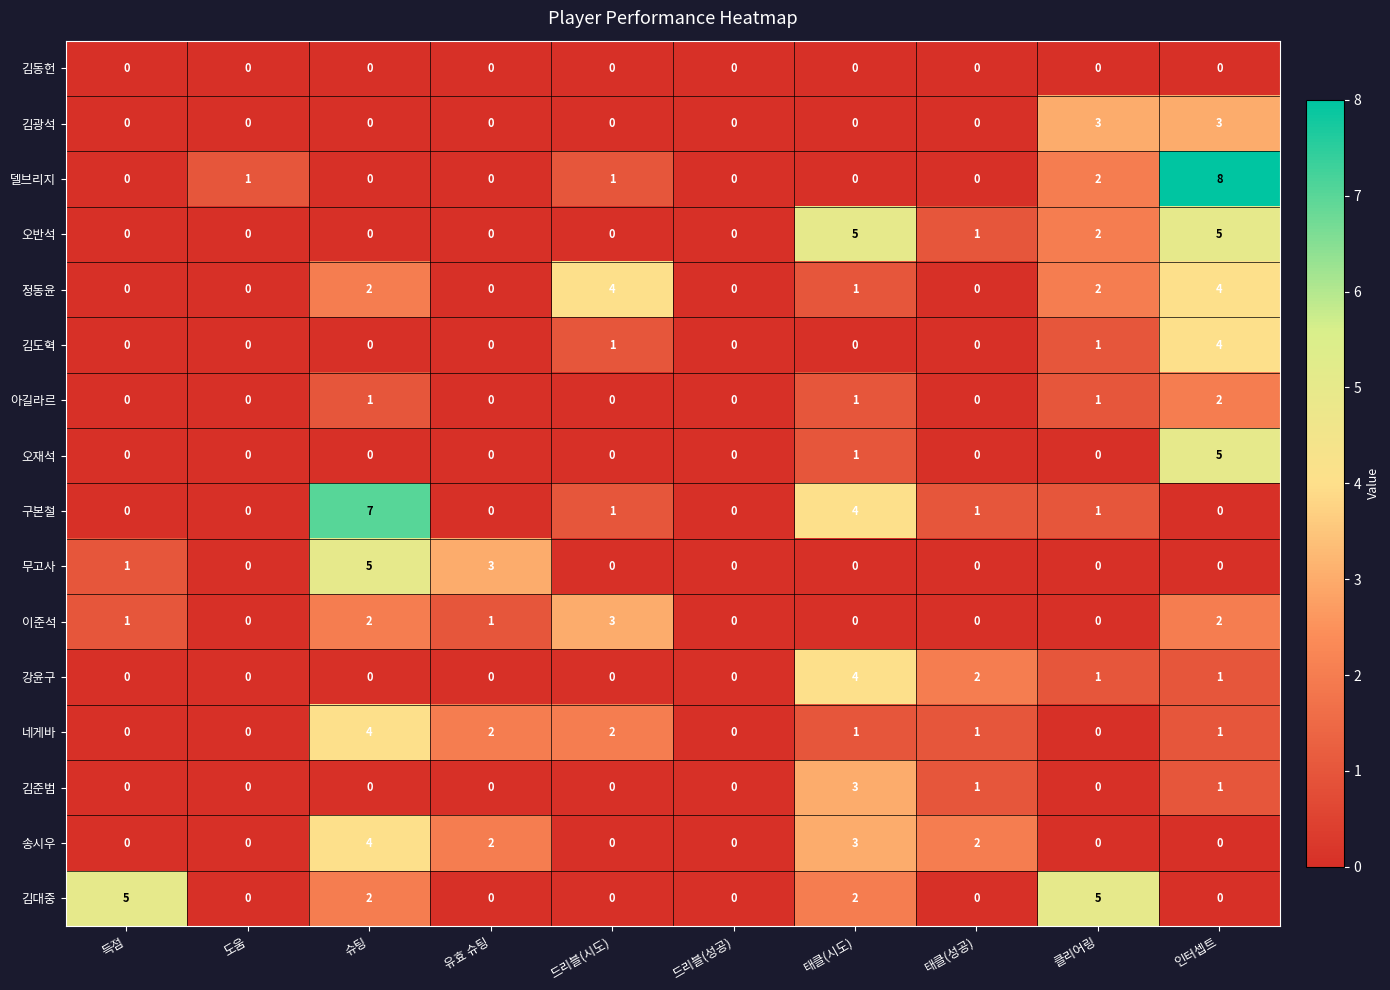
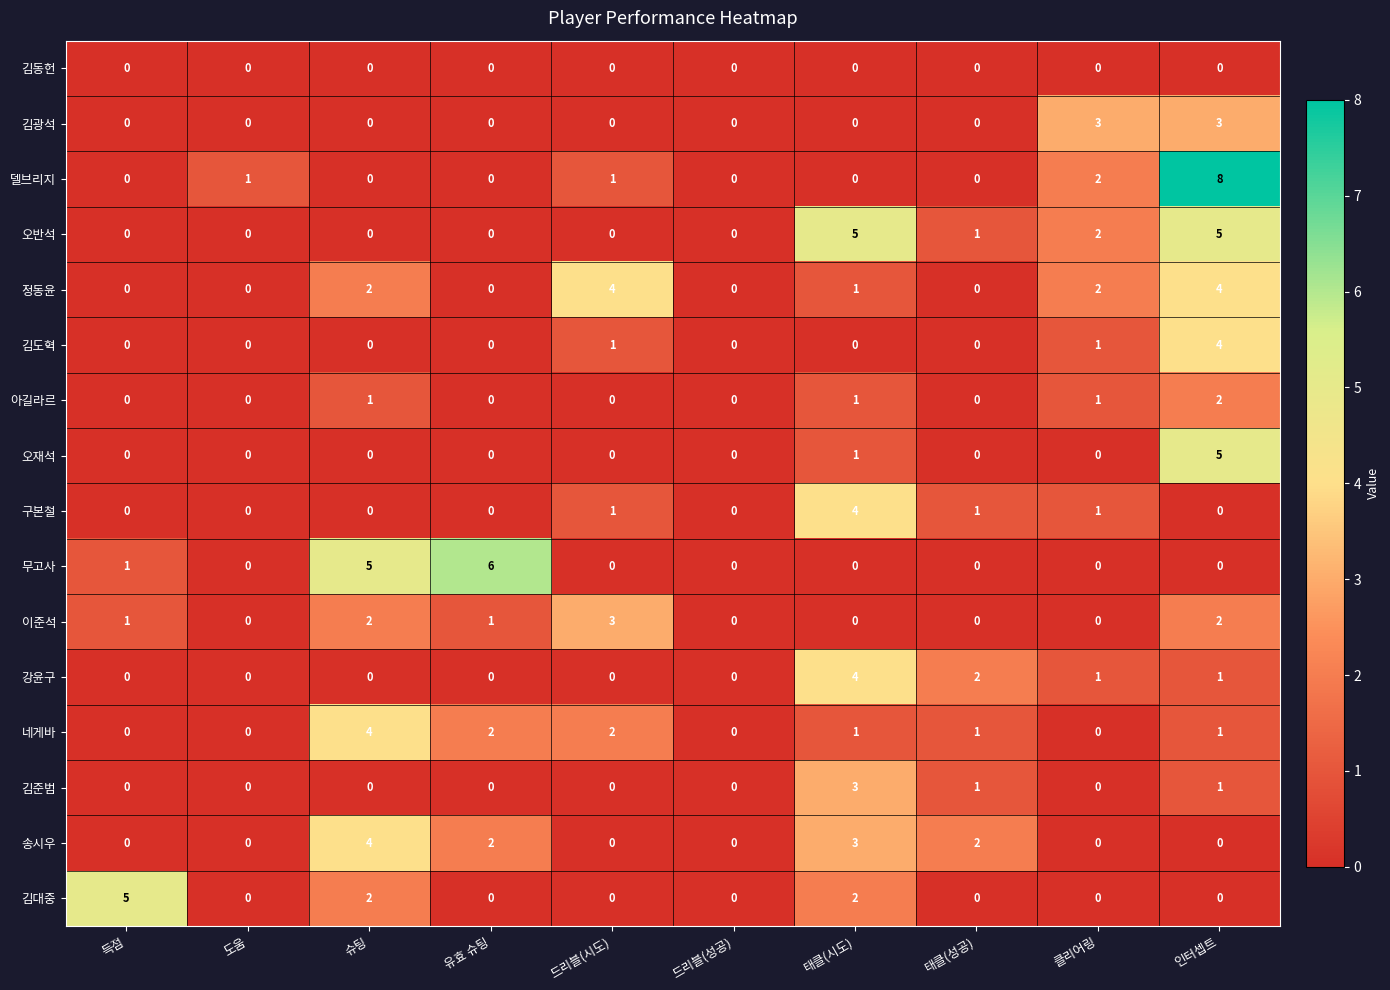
구본철, 슈팅: 7 -> 0
무고사, 유효 슈팅: 3 -> 6
김대중, 클리어링: 5 -> 0
